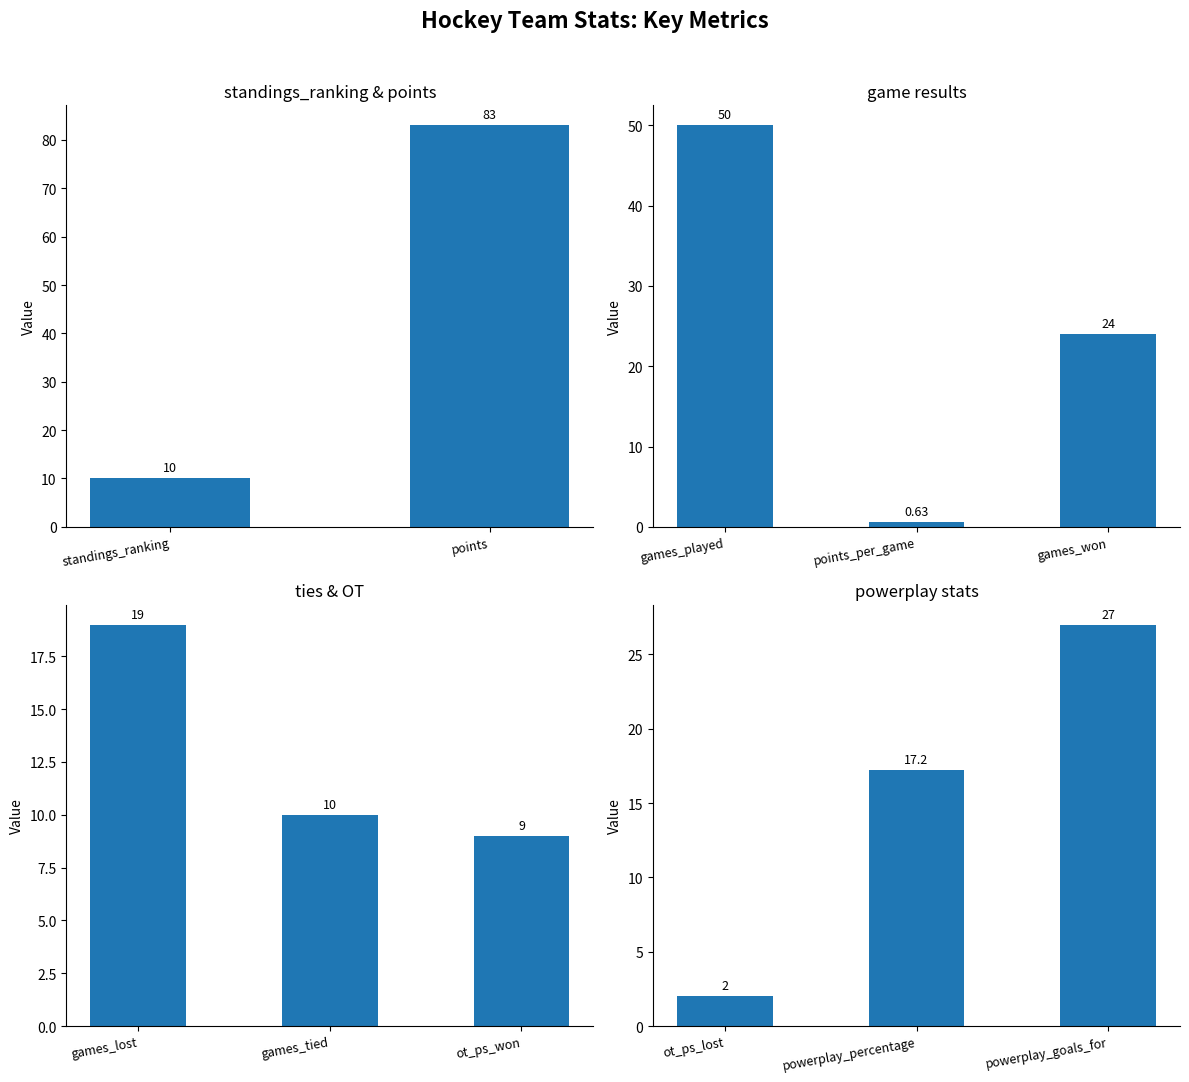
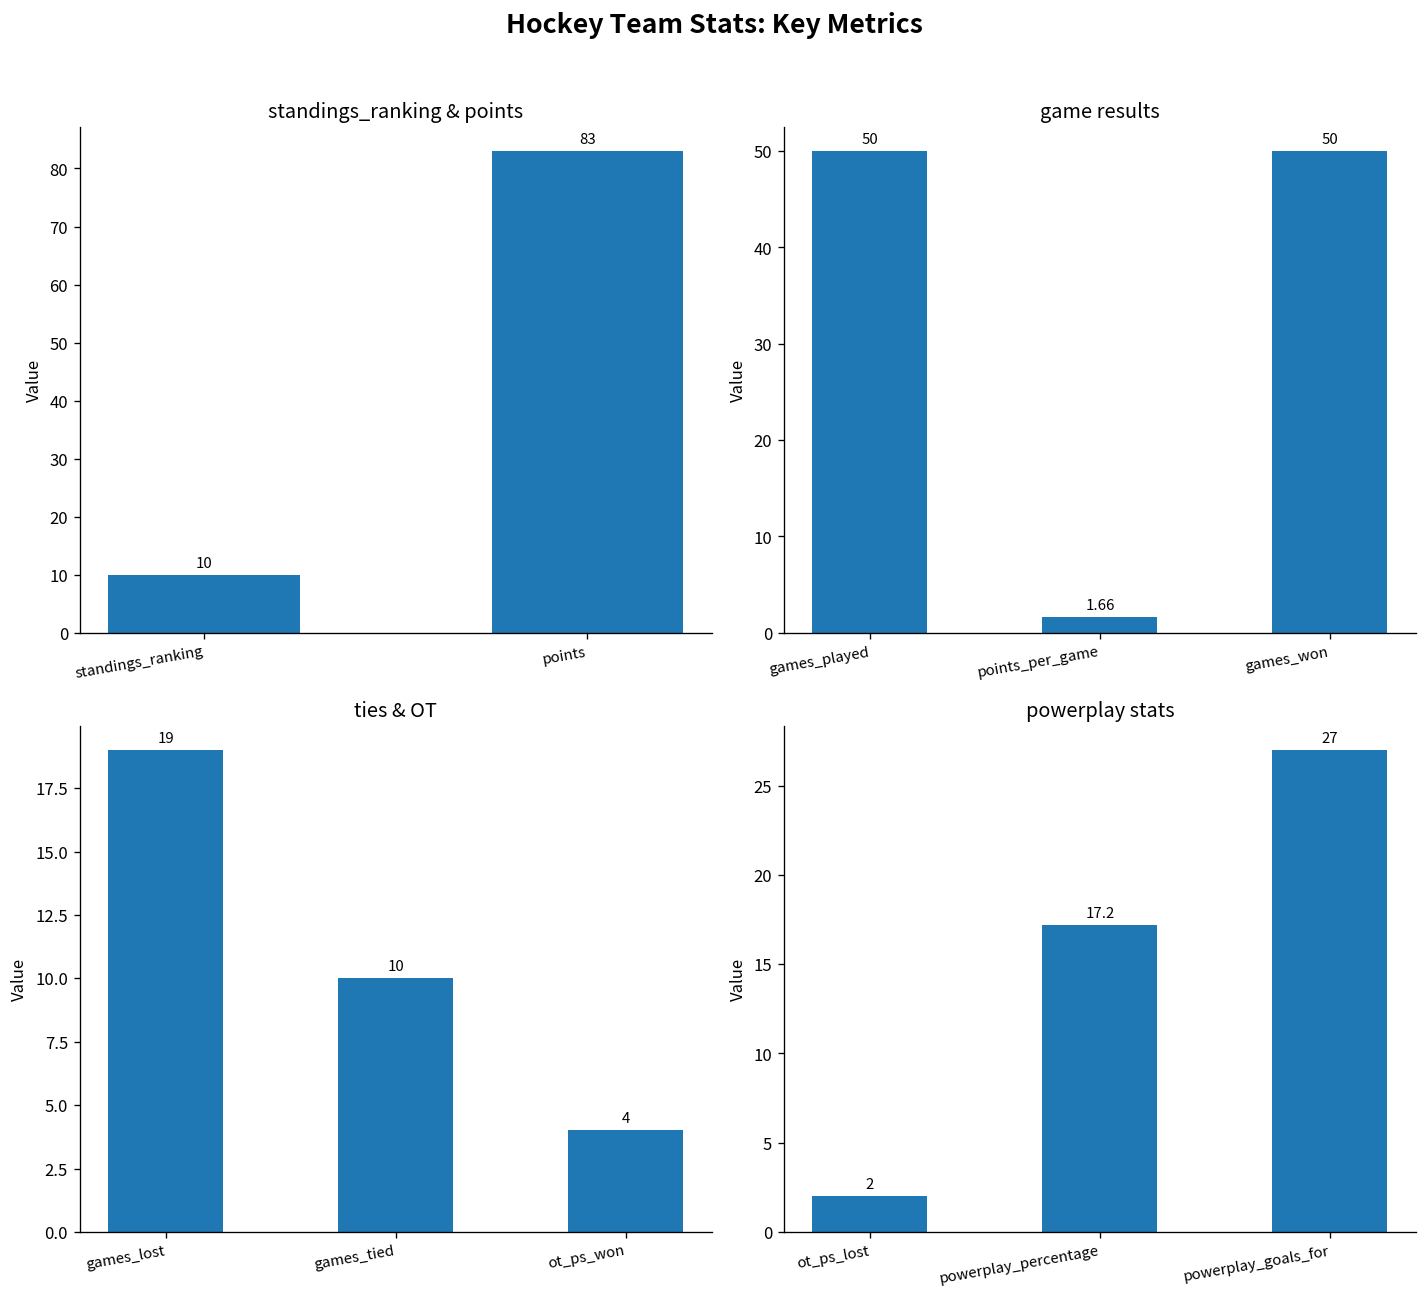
game results, points_per_game: 0.63 -> 1.66
game results, games_won: 24 -> 50
ties & OT, ot_ps_won: 9 -> 4
